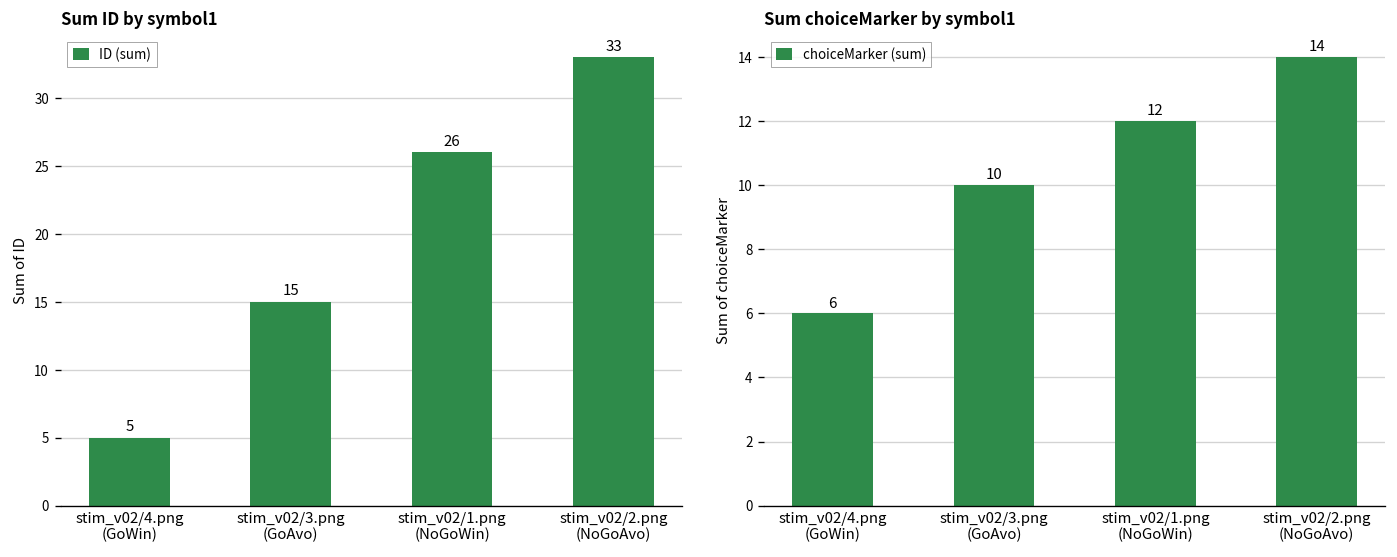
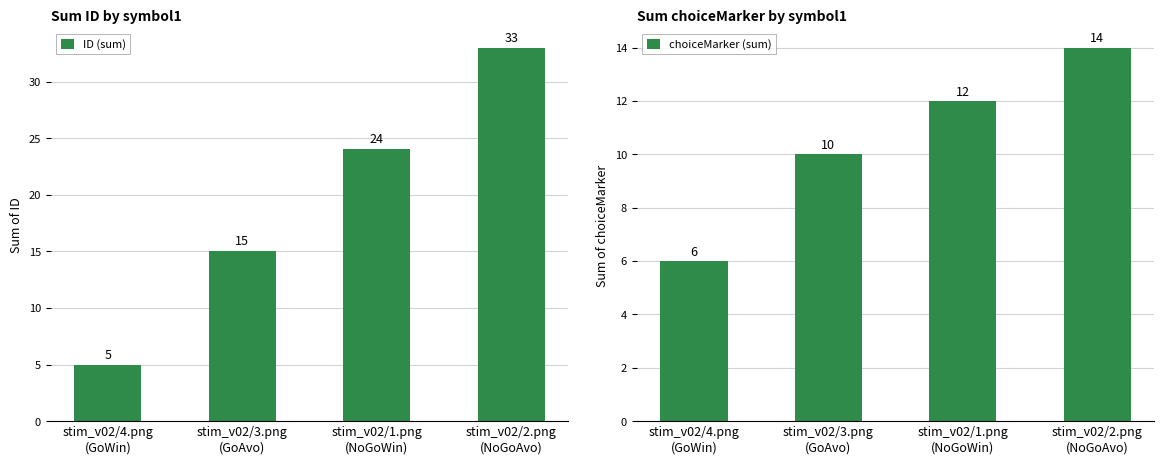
Sum ID by symbol1, stim_v02/1.png (NoGoWin): 26 -> 24
